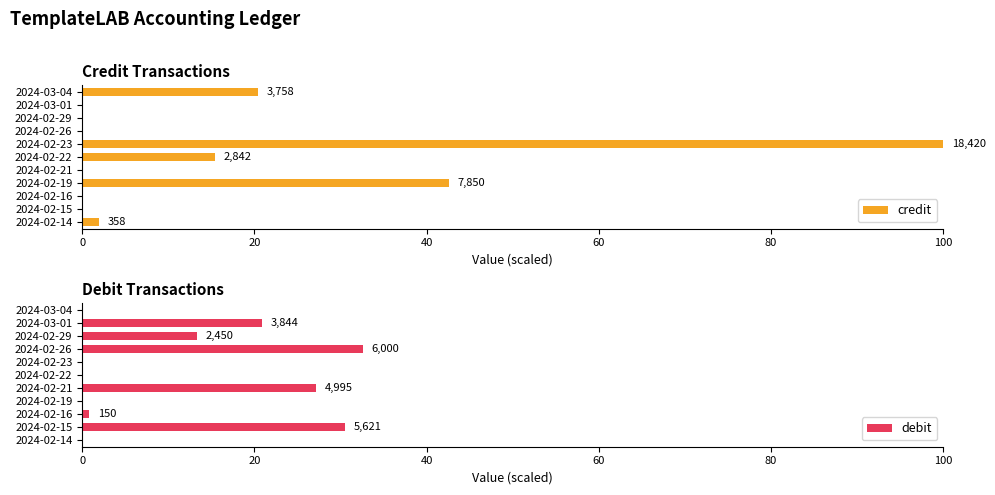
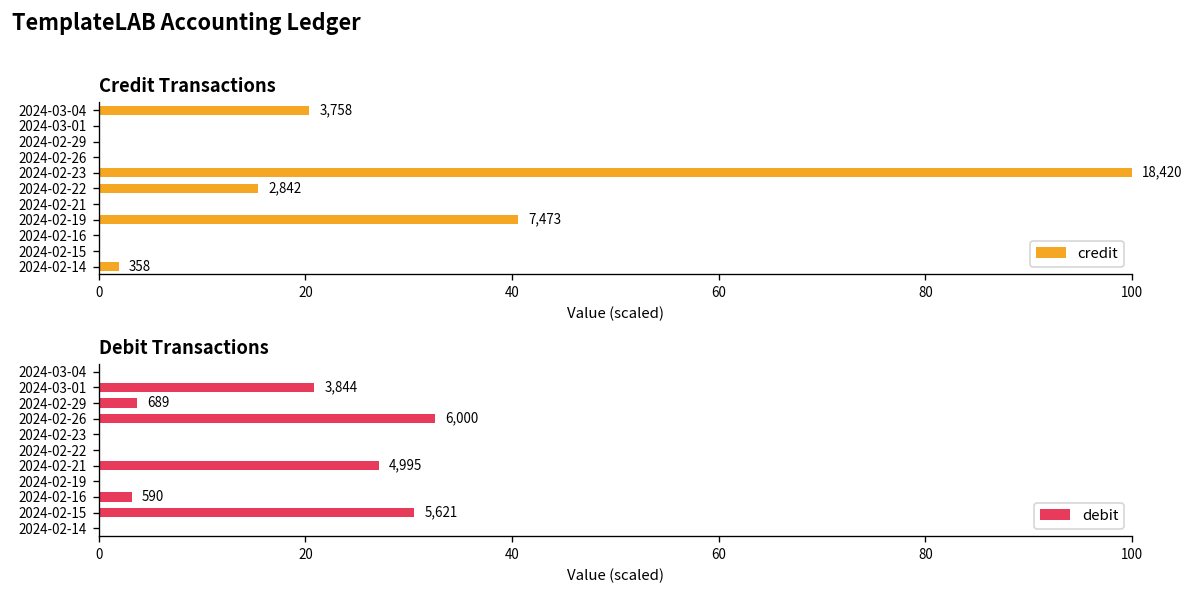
Credit Transactions, 2024-02-19: 7,850 -> 7,473
Debit Transactions, 2024-02-29: 2,450 -> 689
Debit Transactions, 2024-02-16: 150 -> 590
